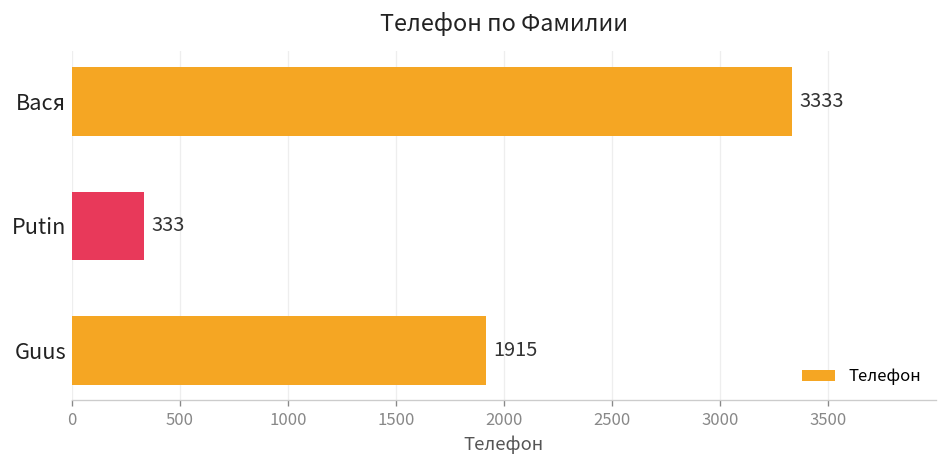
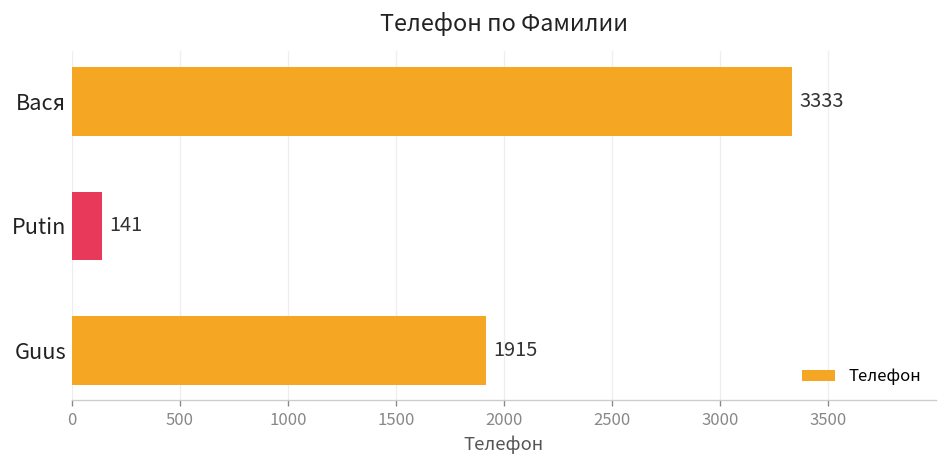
Putin: 333 -> 141
